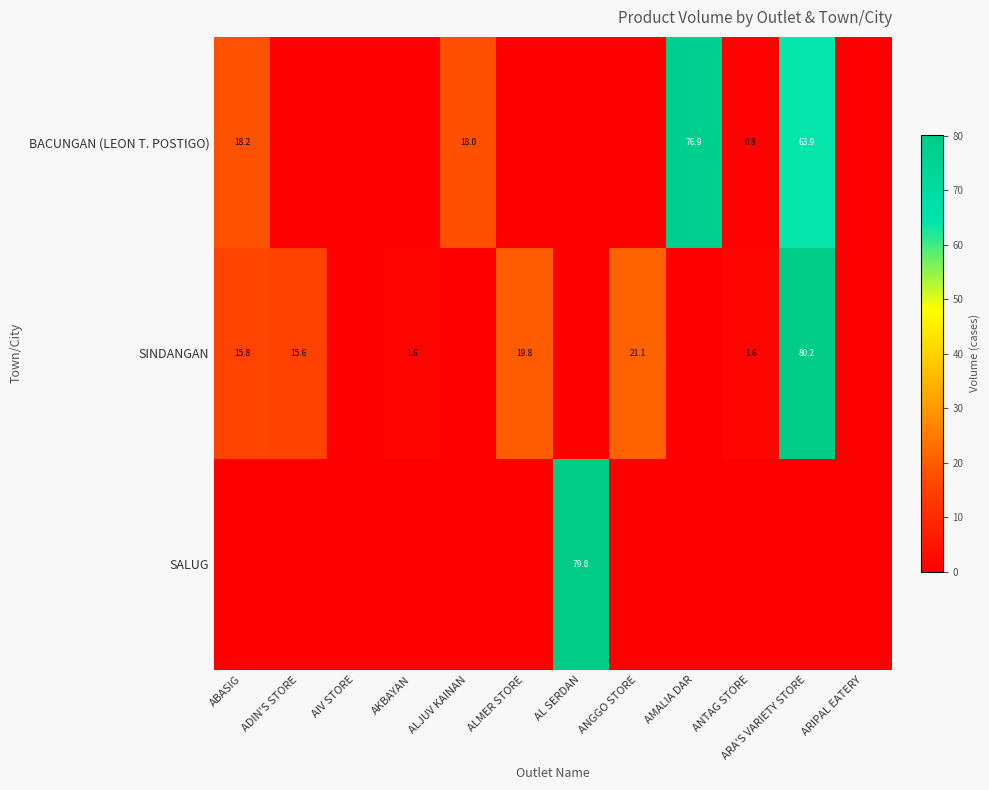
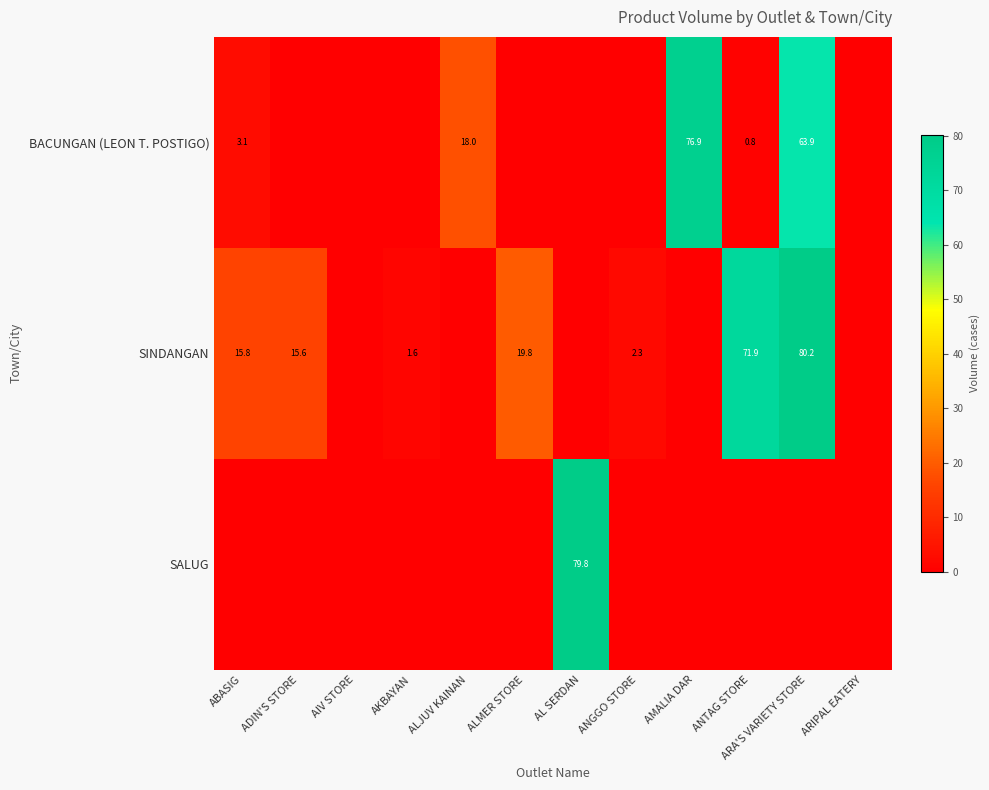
BACUNGAN (LEON T. POSTIGO), ABASIG: 18.2 -> 3.1
SINDANGAN, ANGGO STORE: 21.1 -> 2.3
SINDANGAN, ANTAG STORE: 1.6 -> 71.9
